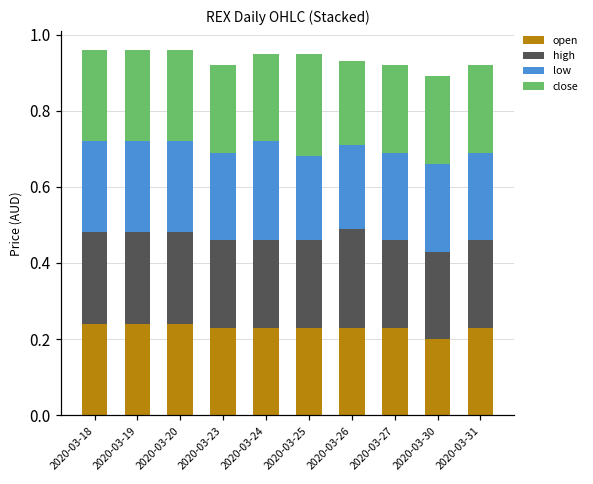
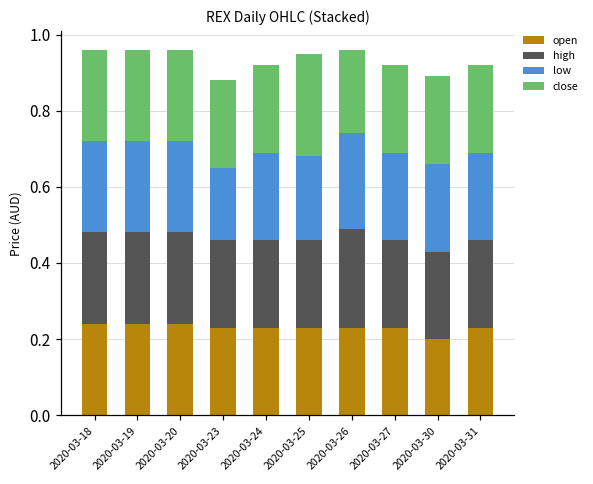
low, 2020-03-23: 0.23 -> 0.19
low, 2020-03-24: 0.26 -> 0.23
low, 2020-03-26: 0.22 -> 0.25
